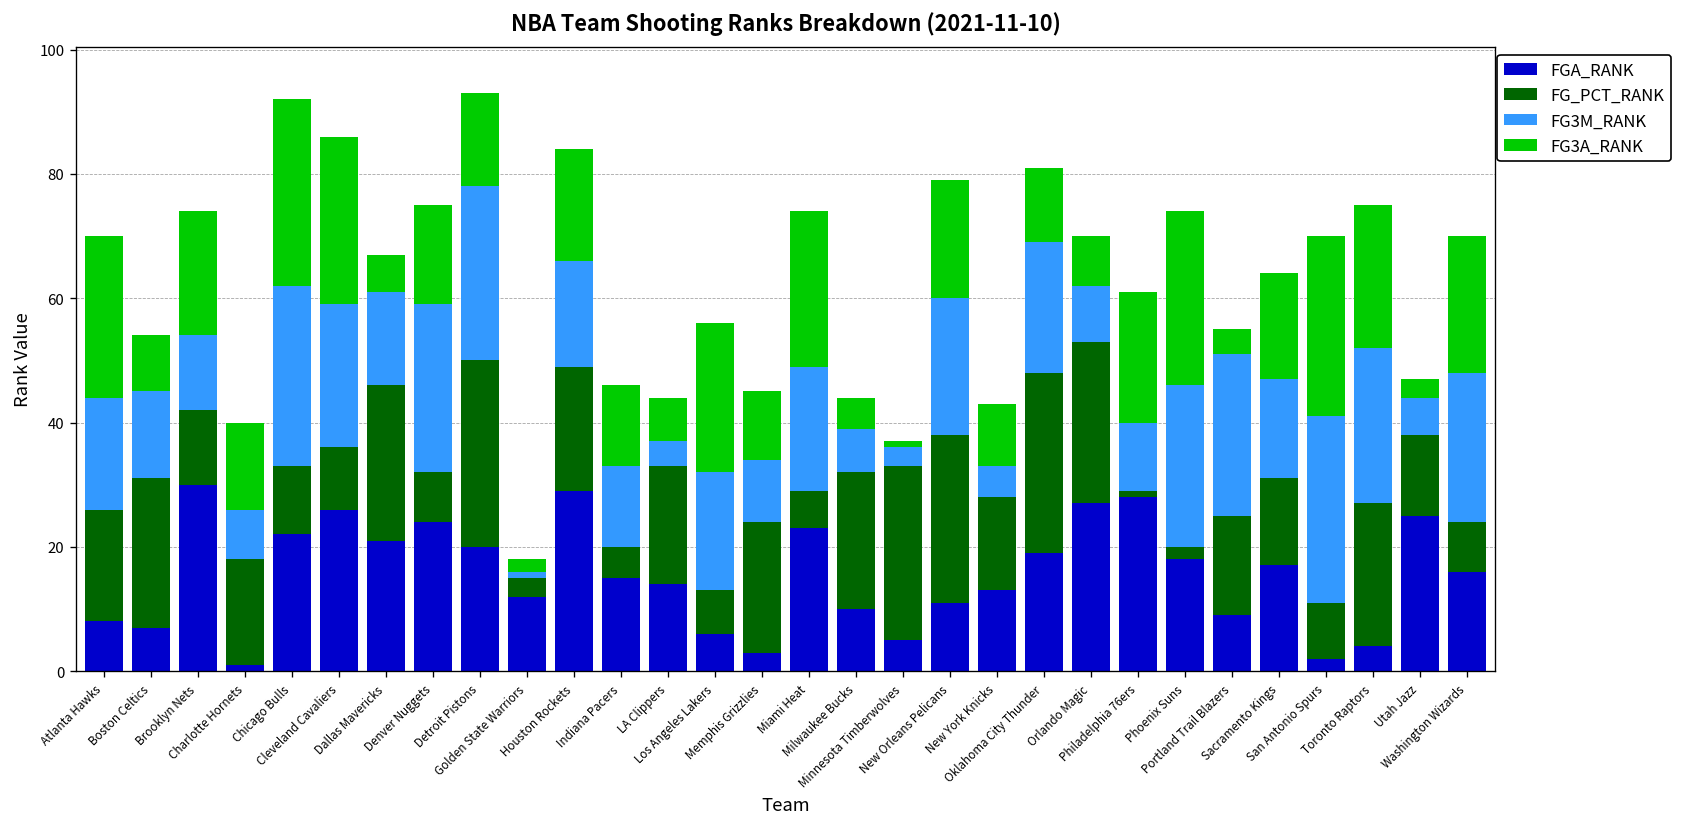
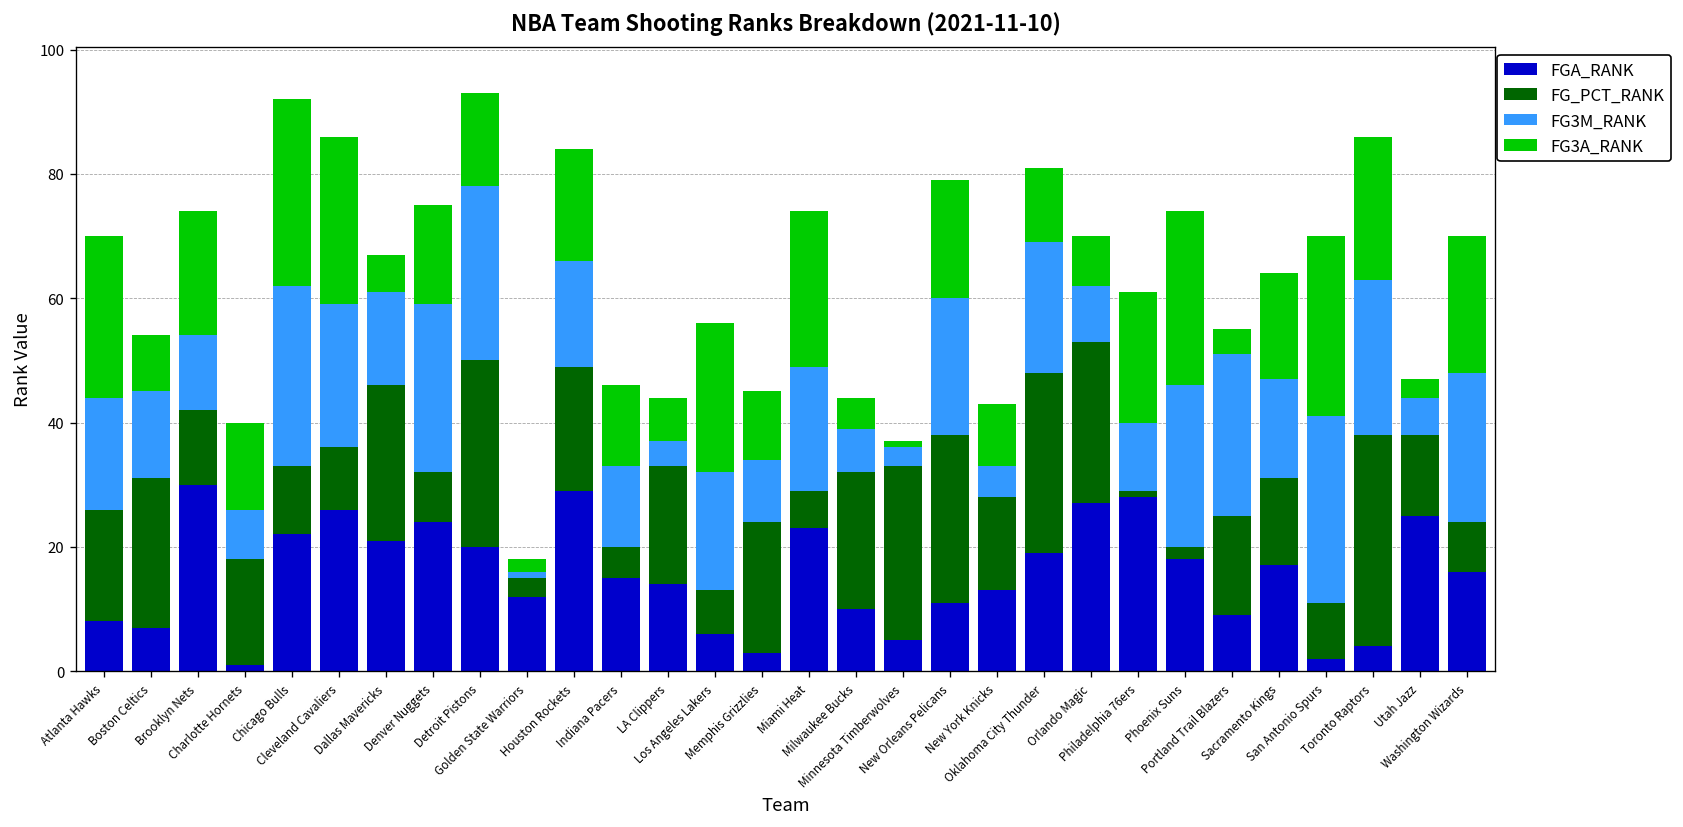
FG_PCT_RANK, Toronto Raptors: 23 -> 34
